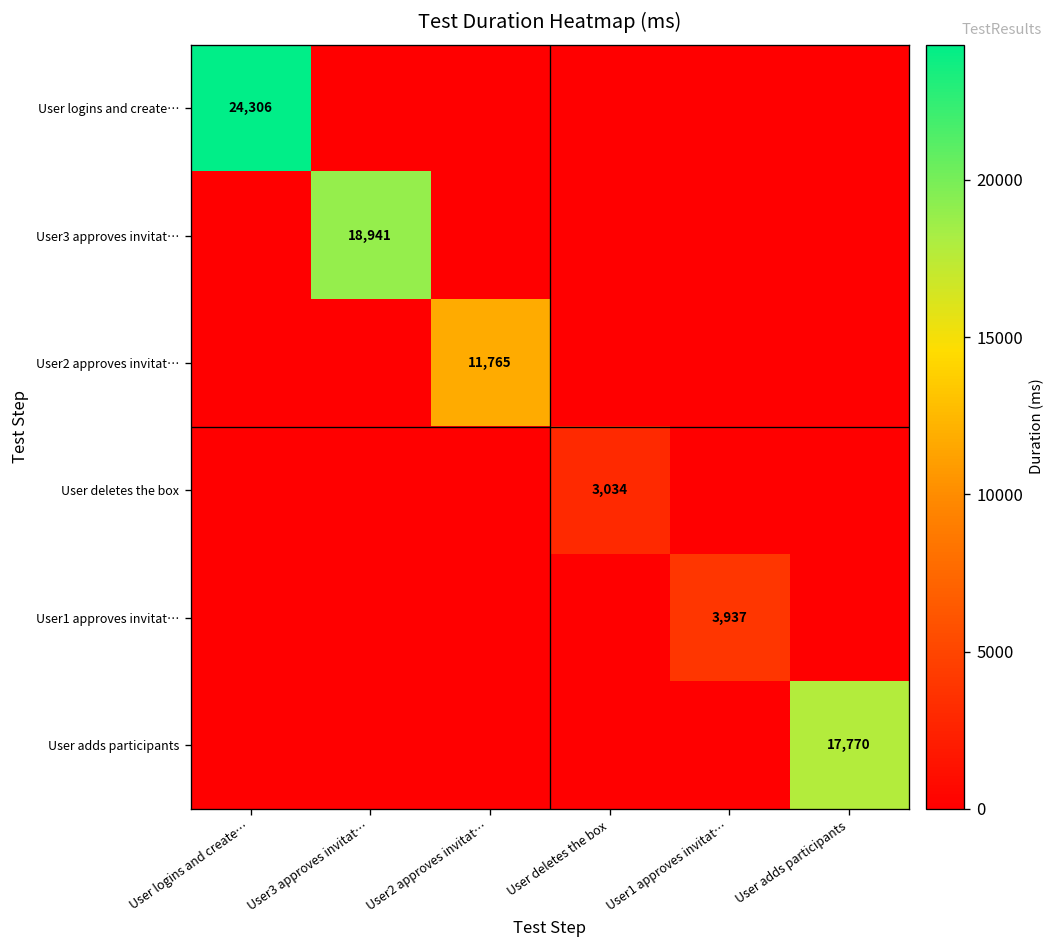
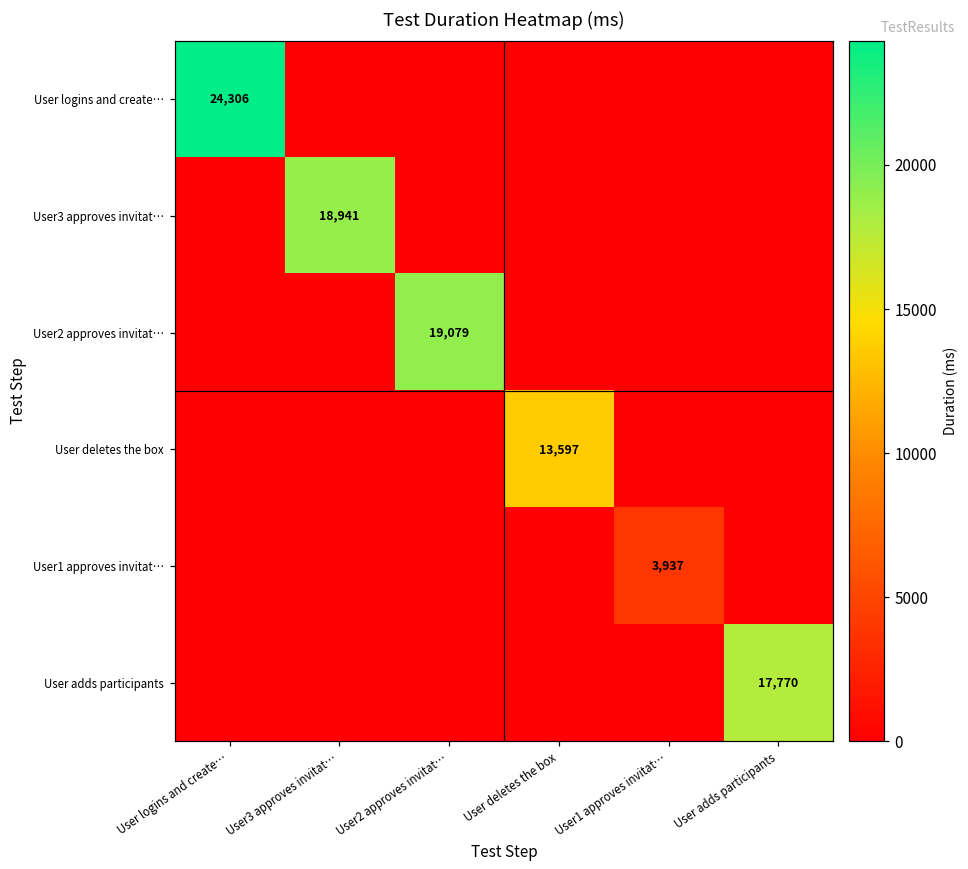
User2 approves invitat…, User2 approves invitat…: 11,765 -> 19,079
User deletes the box, User deletes the box: 3,034 -> 13,597
